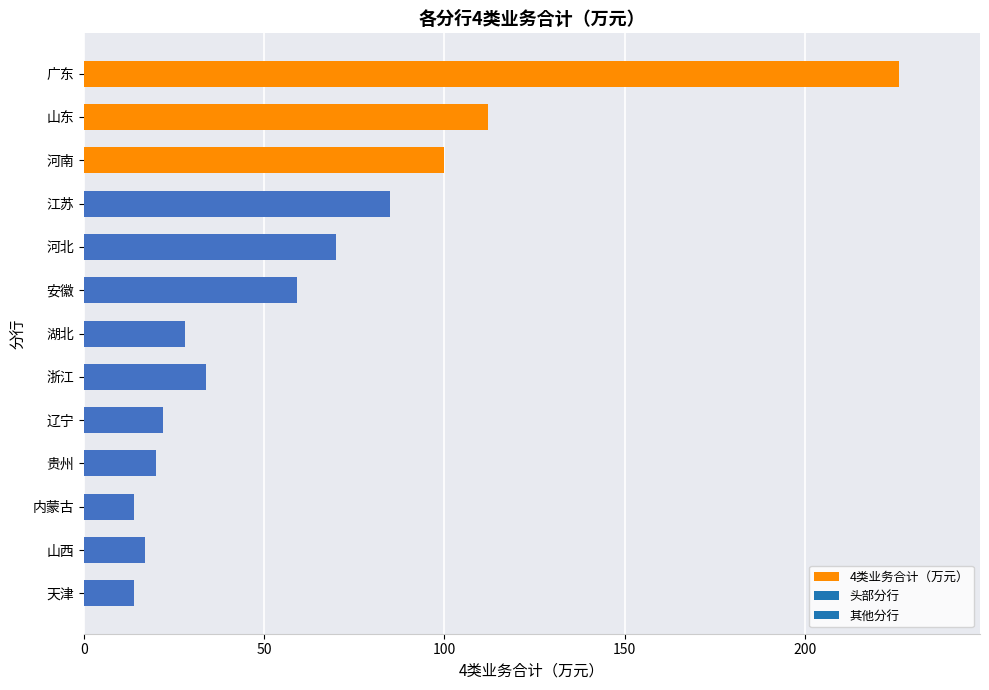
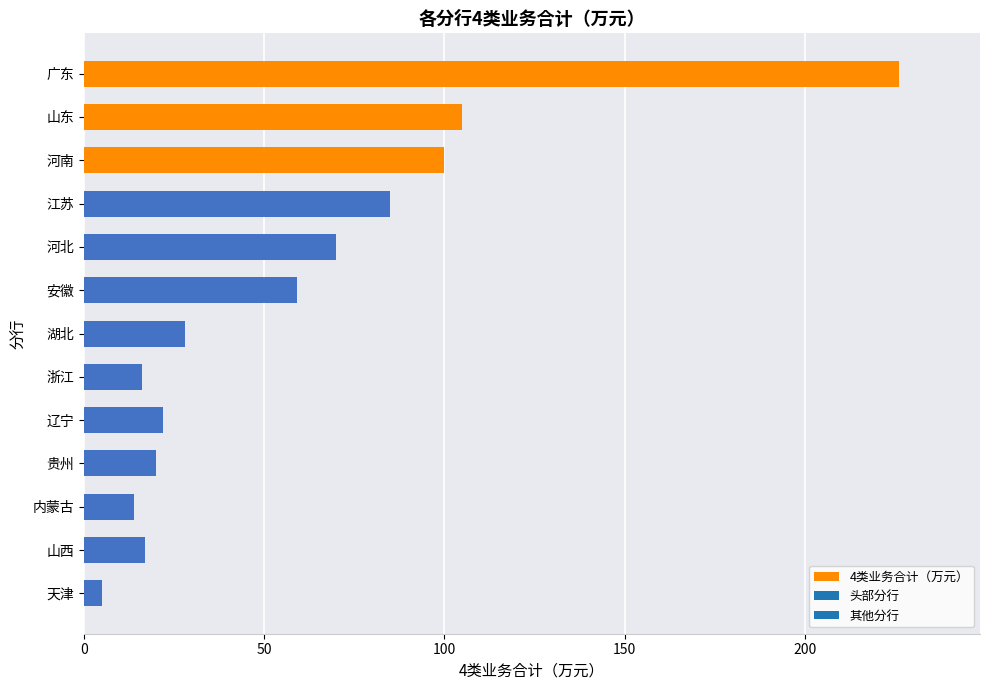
山东: 112 -> 105
浙江: 34 -> 16
天津: 14 -> 5
